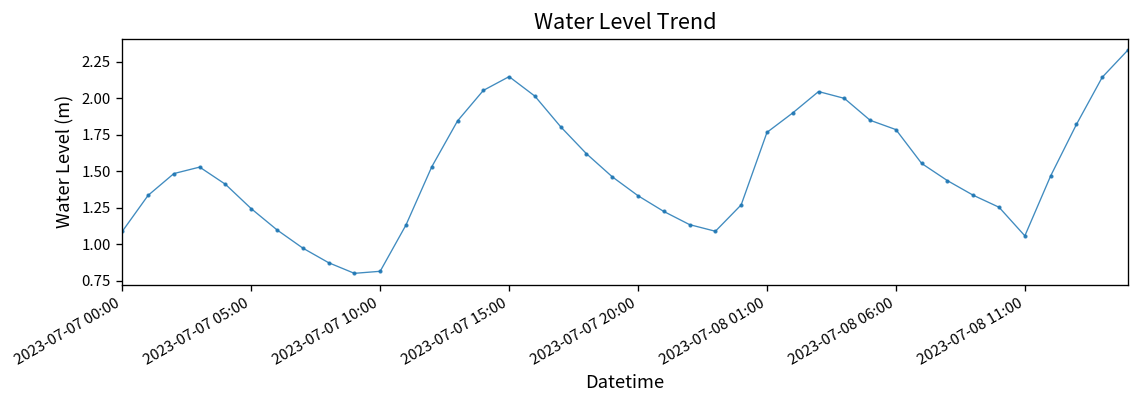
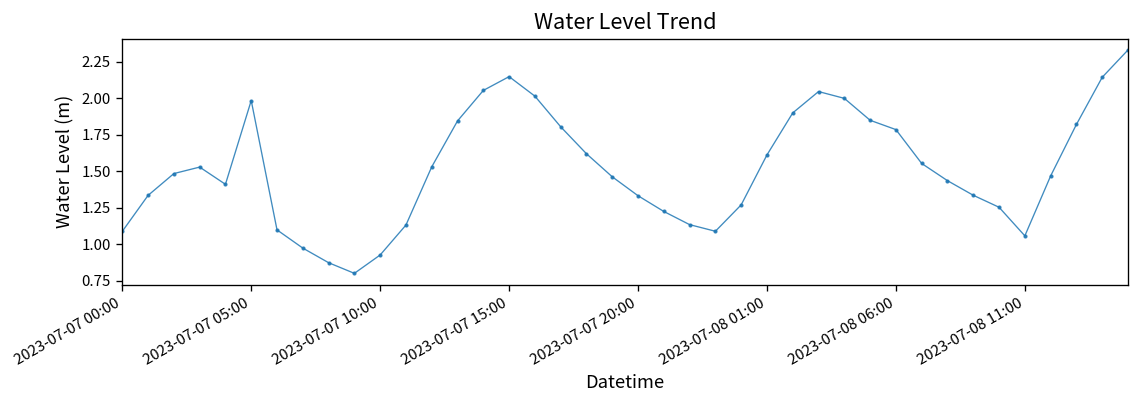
2023-07-07 05:00: 1.24 -> 1.98
2023-07-07 10:00: 0.82 -> 0.93
2023-07-08 01:00: 1.77 -> 1.61
